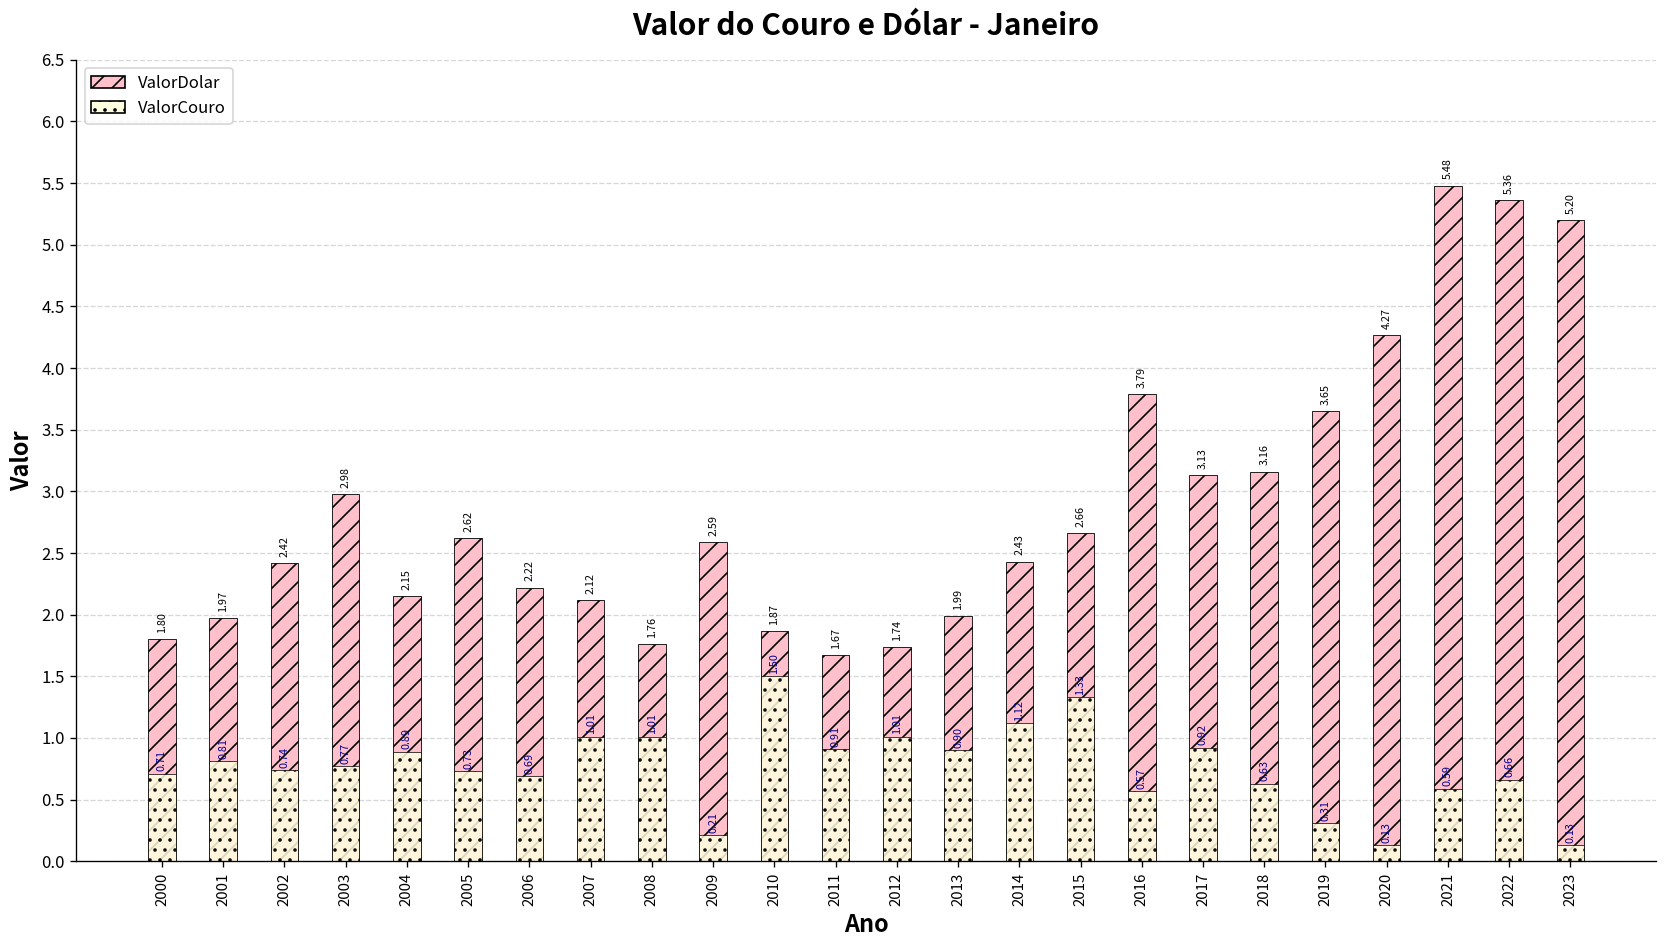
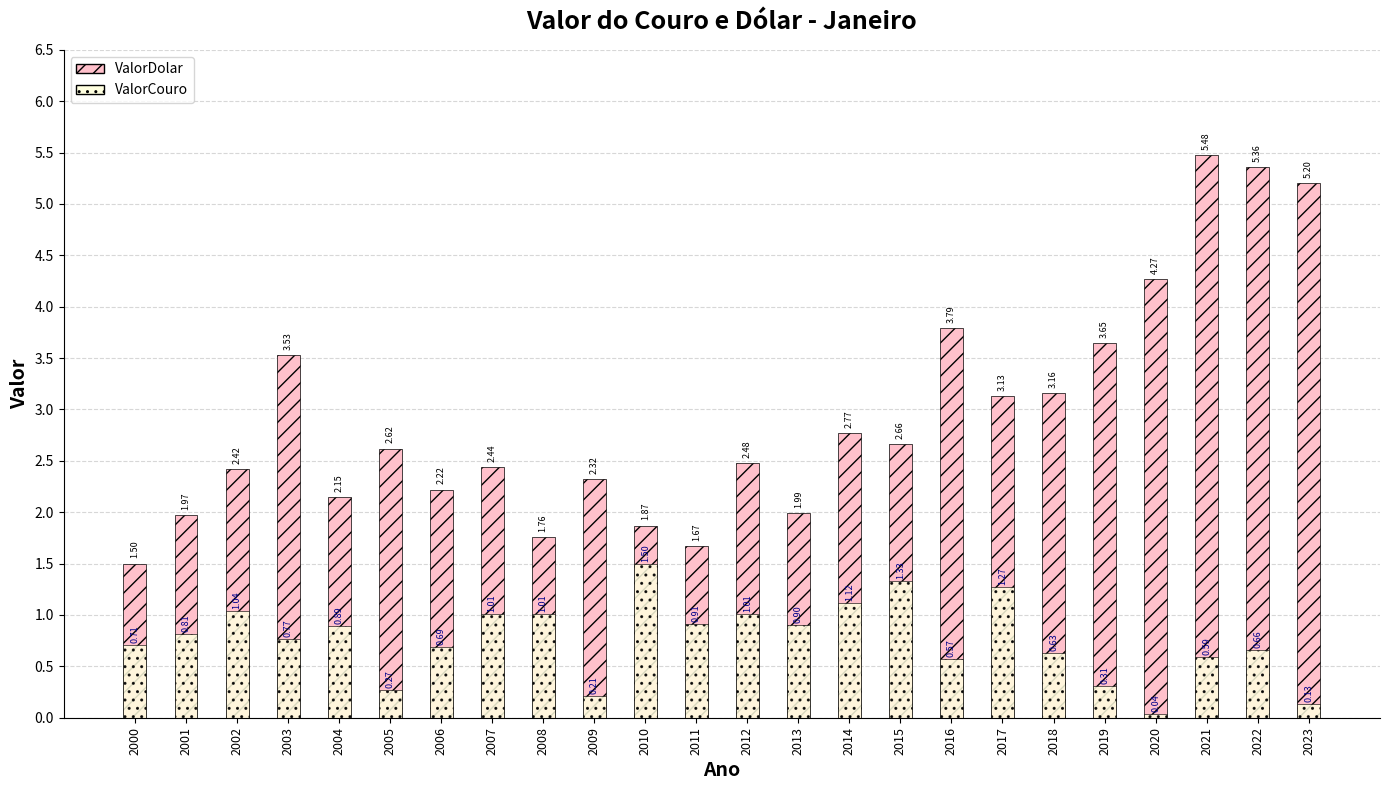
ValorDolar, 2000: 1.80 -> 1.50
ValorCouro, 2002: 0.74 -> 1.04
ValorDolar, 2003: 2.98 -> 3.53
ValorCouro, 2005: 0.73 -> 0.27
ValorDolar, 2007: 2.12 -> 2.44
ValorDolar, 2009: 2.59 -> 2.32
ValorDolar, 2012: 1.74 -> 2.48
ValorDolar, 2014: 2.43 -> 2.77
ValorCouro, 2017: 0.92 -> 1.27
ValorCouro, 2020: 0.13 -> 0.04
